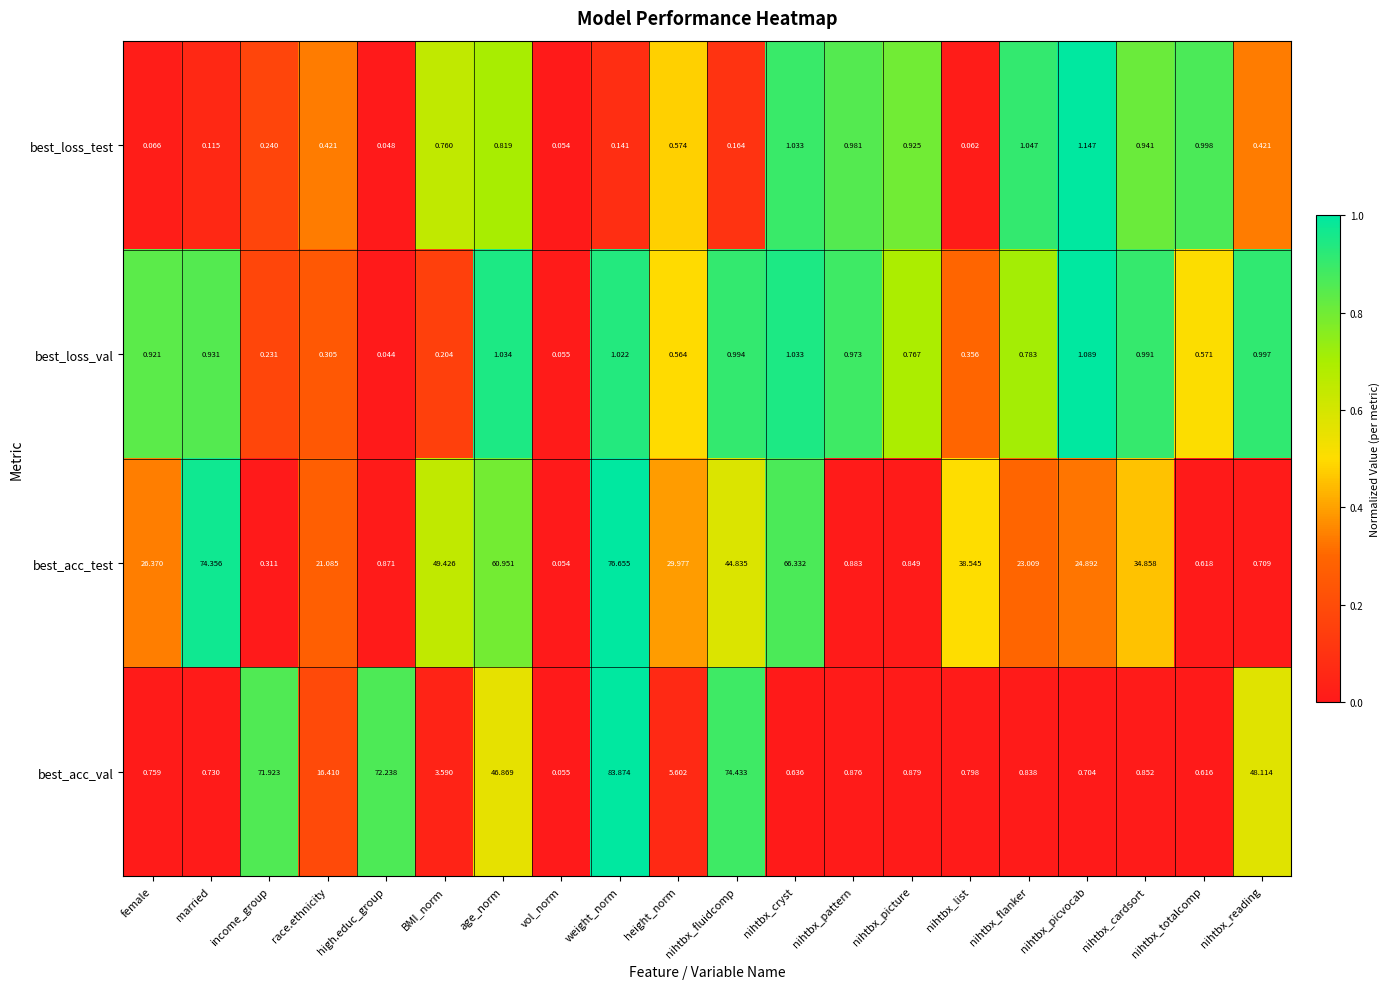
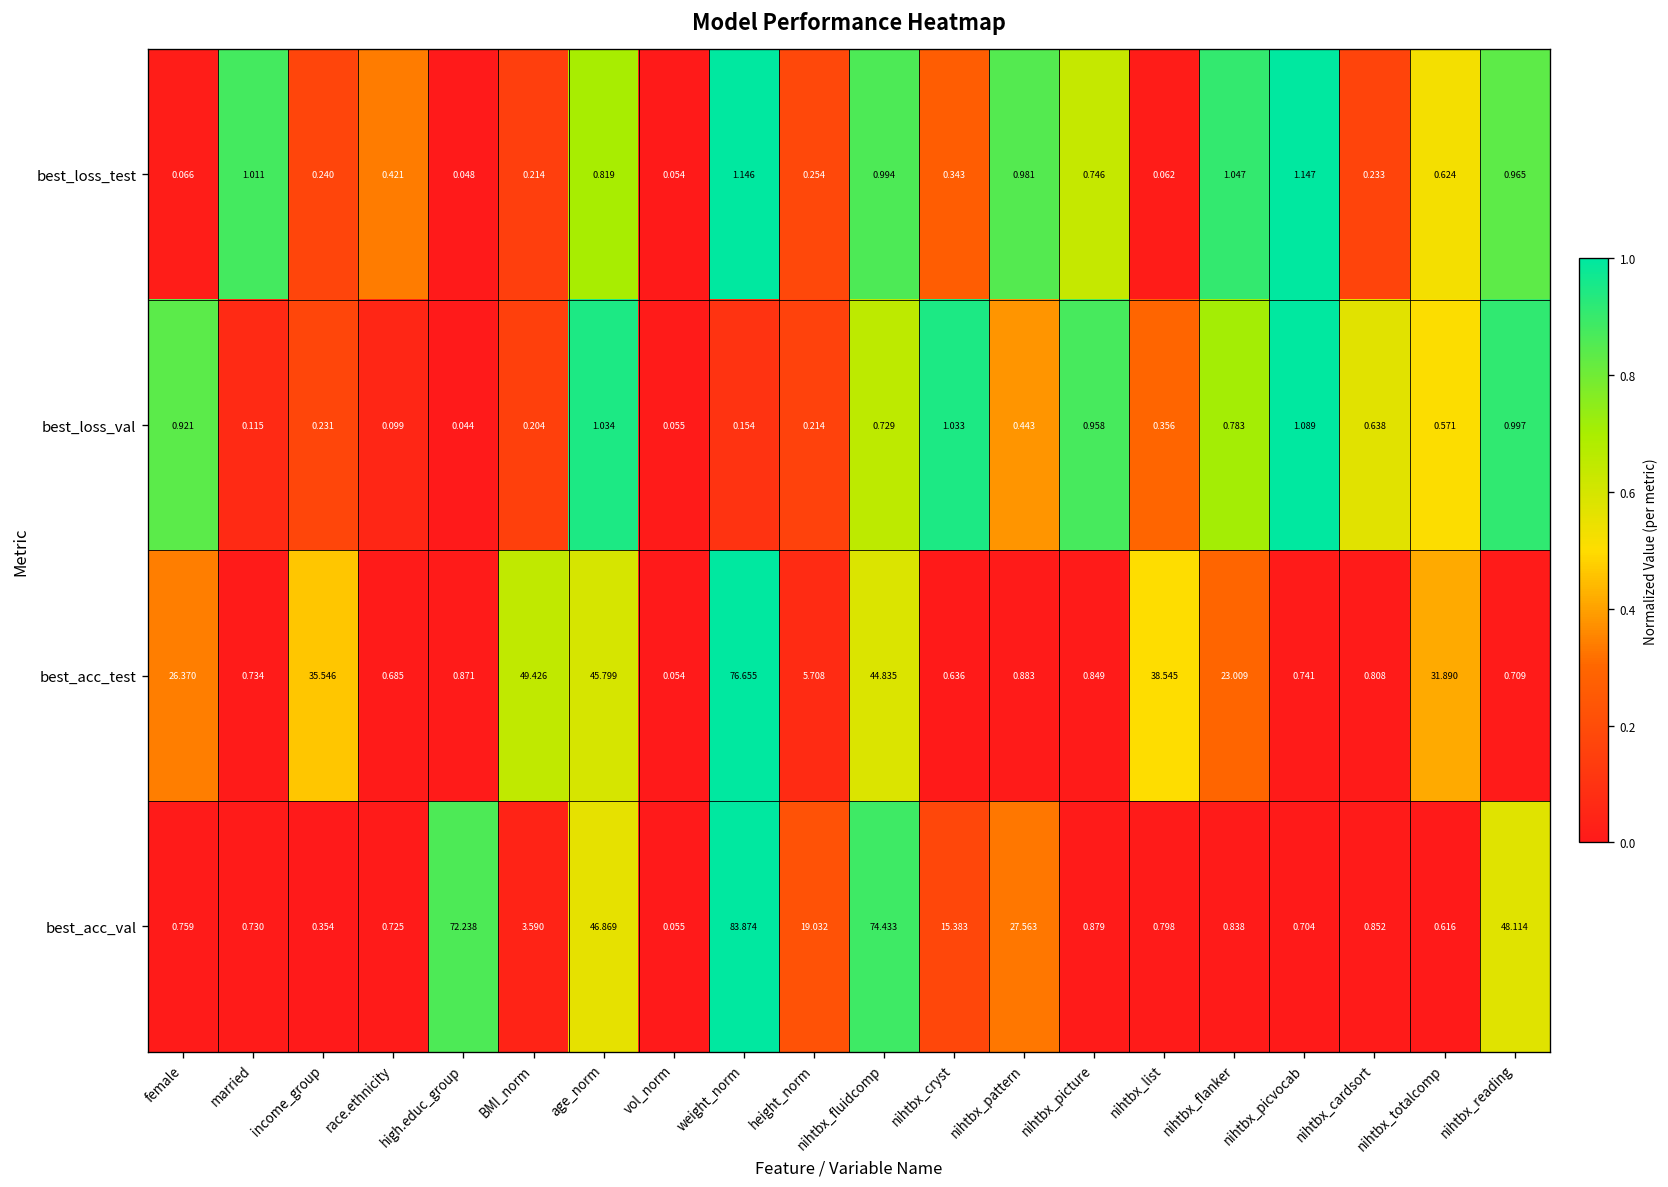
best_loss_test, married: 0.115 -> 1.011
best_loss_test, BMI_norm: 0.760 -> 0.214
best_loss_test, weight_norm: 0.141 -> 1.146
best_loss_test, height_norm: 0.574 -> 0.254
best_loss_test, nihtbx_fluidcomp: 0.164 -> 0.994
best_loss_test, nihtbx_cryst: 1.033 -> 0.343
best_loss_test, nihtbx_picture: 0.925 -> 0.746
best_loss_test, nihtbx_cardsort: 0.941 -> 0.233
best_loss_test, nihtbx_totalcomp: 0.998 -> 0.624
best_loss_test, nihtbx_reading: 0.421 -> 0.965
best_loss_val, married: 0.931 -> 0.115
best_loss_val, race.ethnicity: 0.305 -> 0.099
best_loss_val, weight_norm: 1.022 -> 0.154
best_loss_val, height_norm: 0.564 -> 0.214
best_loss_val, nihtbx_fluidcomp: 0.994 -> 0.729
best_loss_val, nihtbx_pattern: 0.973 -> 0.443
best_loss_val, nihtbx_picture: 0.767 -> 0.958
best_loss_val, nihtbx_cardsort: 0.991 -> 0.638
best_acc_test, married: 74.356 -> 0.734
best_acc_test, income_group: 0.311 -> 35.546
best_acc_test, race.ethnicity: 21.085 -> 0.685
best_acc_test, age_norm: 60.951 -> 45.799
best_acc_test, height_norm: 29.977 -> 5.708
best_acc_test, nihtbx_cryst: 66.332 -> 0.636
best_acc_test, nihtbx_picvocab: 24.892 -> 0.741
best_acc_test, nihtbx_cardsort: 34.858 -> 0.808
best_acc_test, nihtbx_totalcomp: 0.618 -> 31.890
best_acc_val, income_group: 71.923 -> 0.354
best_acc_val, race.ethnicity: 16.410 -> 0.725
best_acc_val, height_norm: 5.602 -> 19.032
best_acc_val, nihtbx_cryst: 0.636 -> 15.383
best_acc_val, nihtbx_pattern: 0.876 -> 27.563
